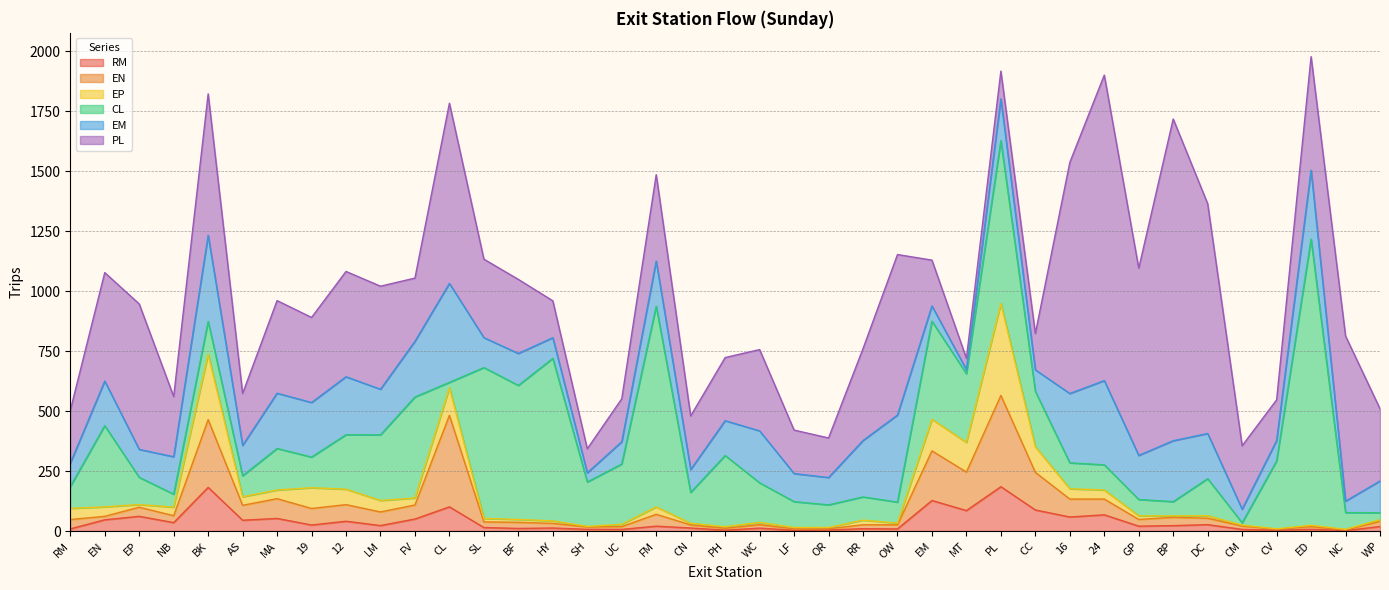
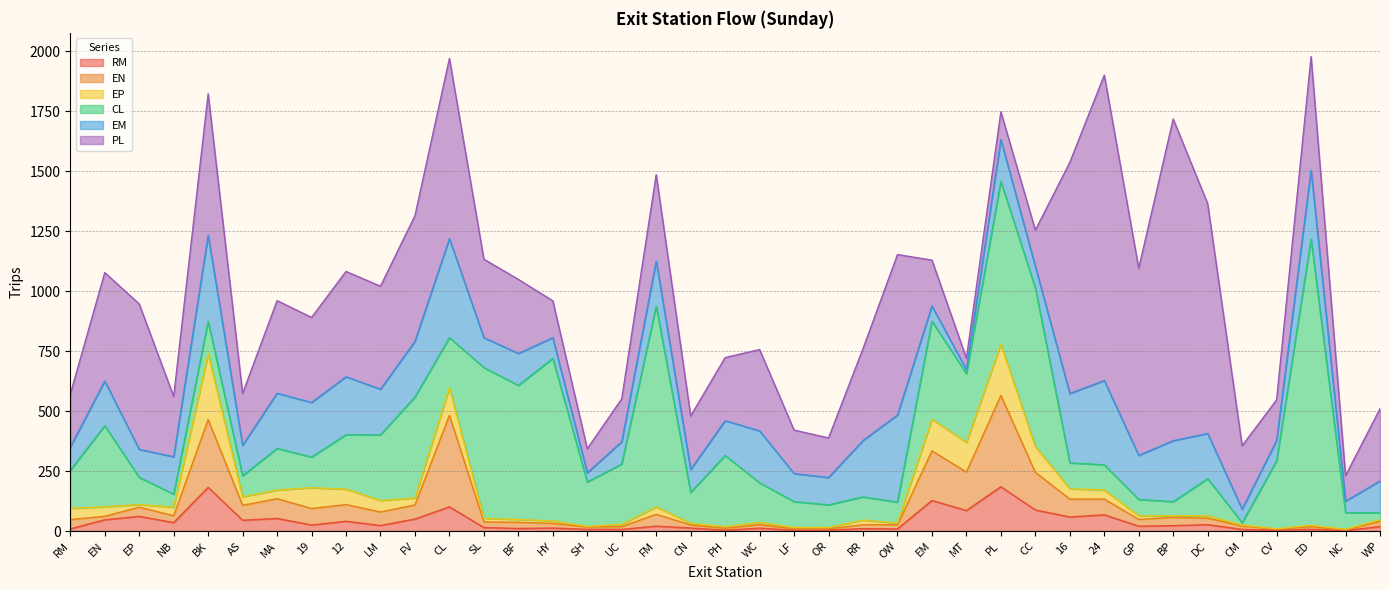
CL, RM: 90 -> 160
PL, FV: 260 -> 520
CL, CL: 20 -> 210
EP, PL: 380 -> 210
CL, CC: 230 -> 660
PL, NC: 690 -> 110
